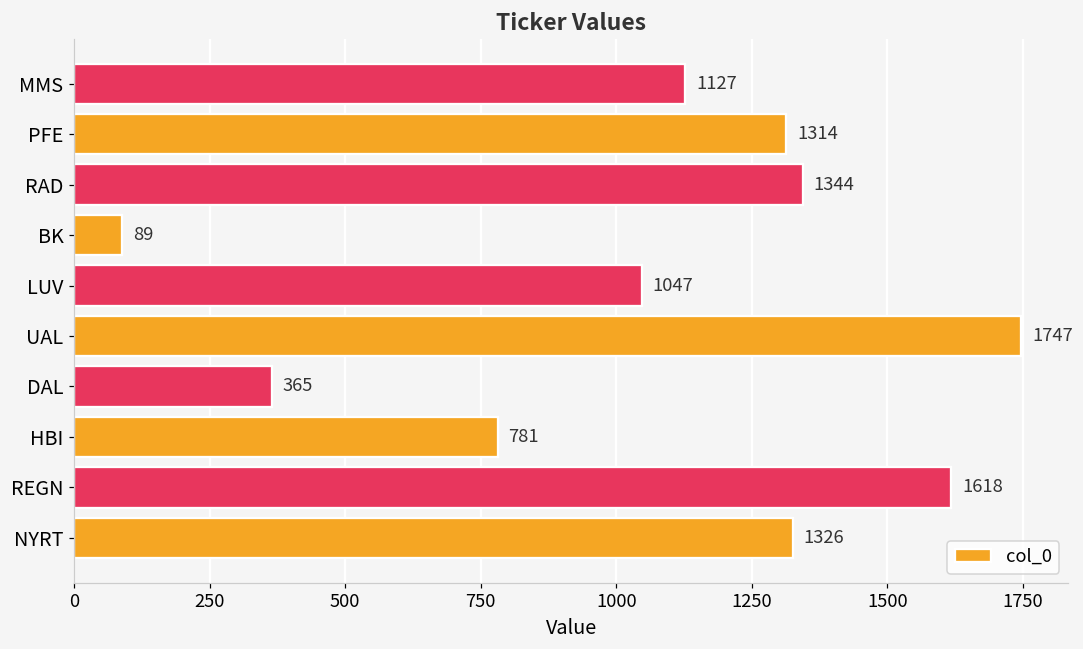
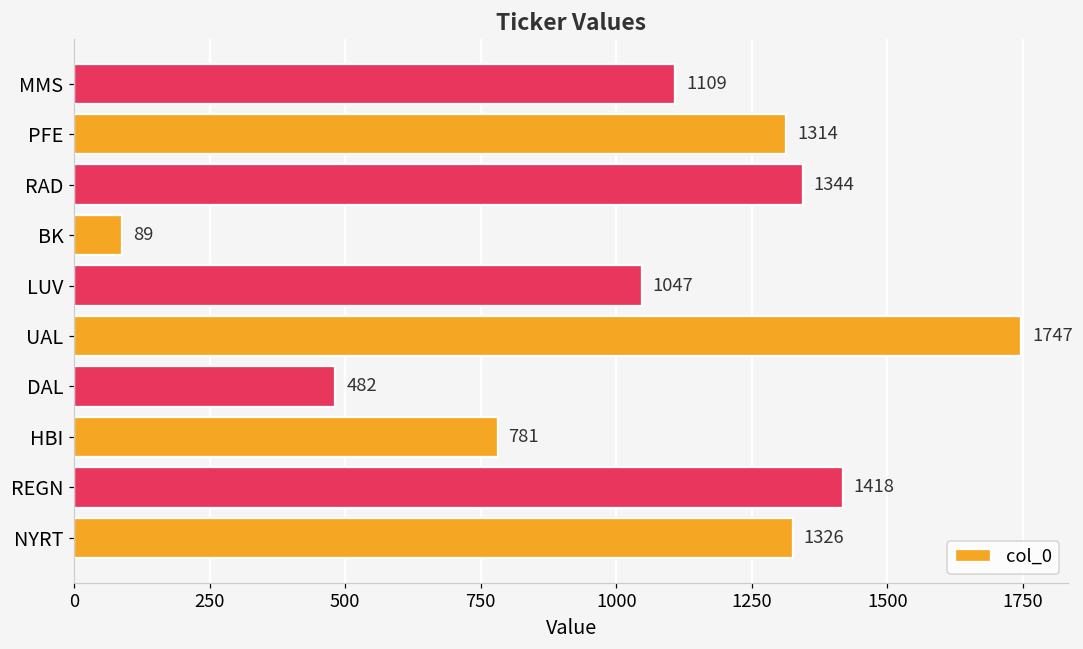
MMS: 1127 -> 1109
DAL: 365 -> 482
REGN: 1618 -> 1418
